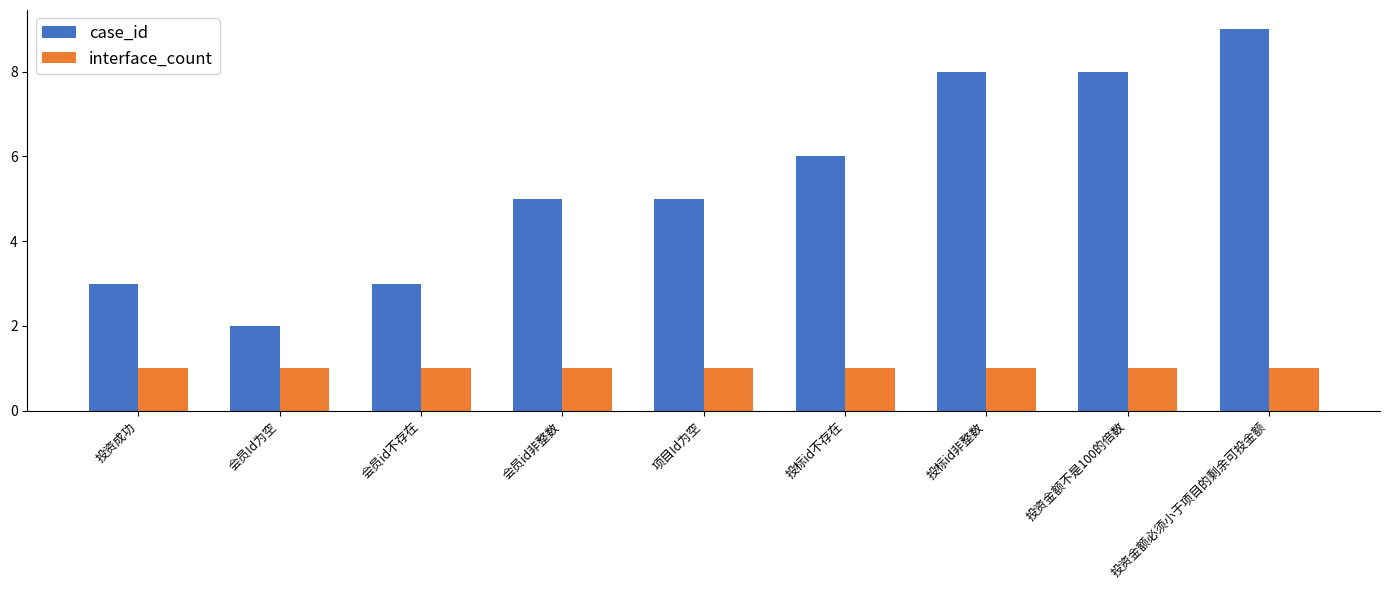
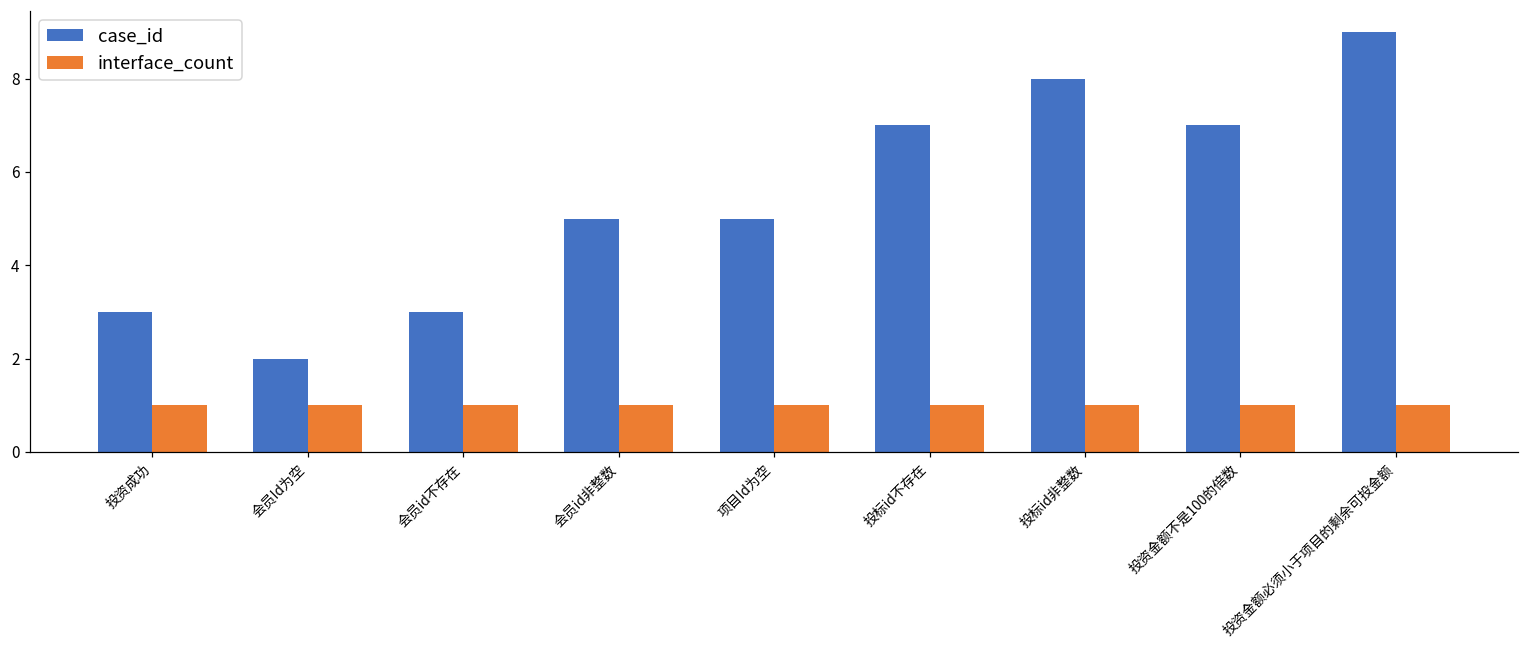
case_id, 投标id不存在: 6 -> 7
case_id, 投资金额不是100的倍数: 8 -> 7
